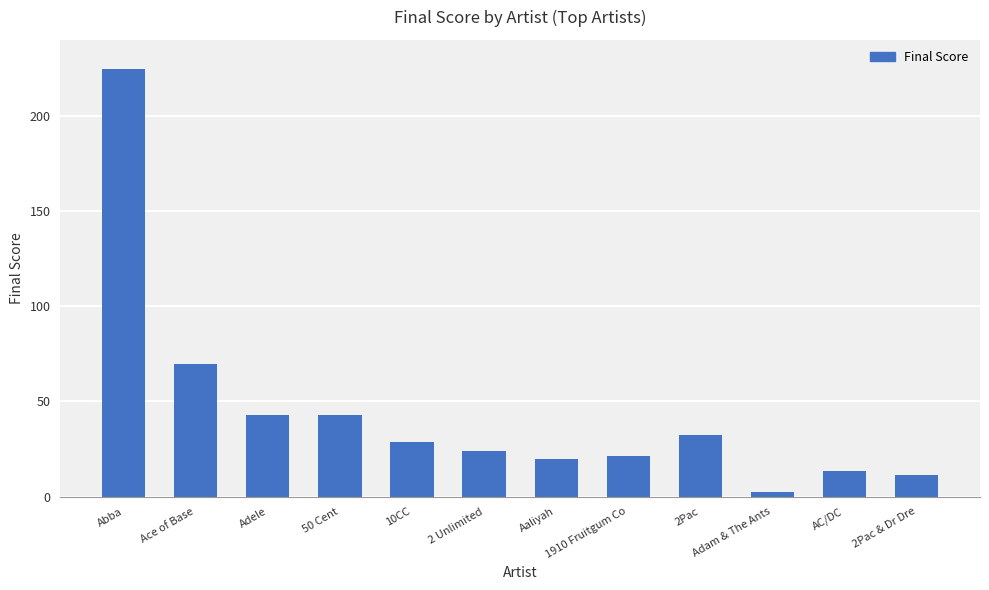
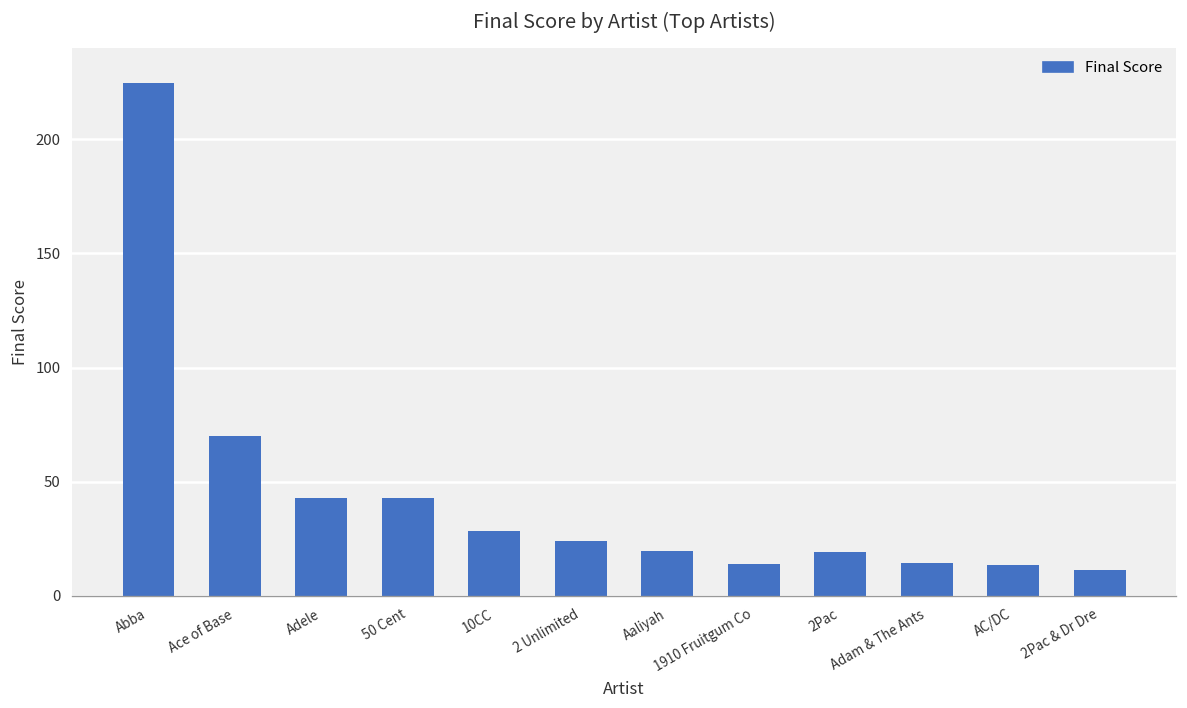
1910 Fruitgum Co: 21 -> 14
2Pac: 32 -> 19
Adam & The Ants: 2 -> 14
